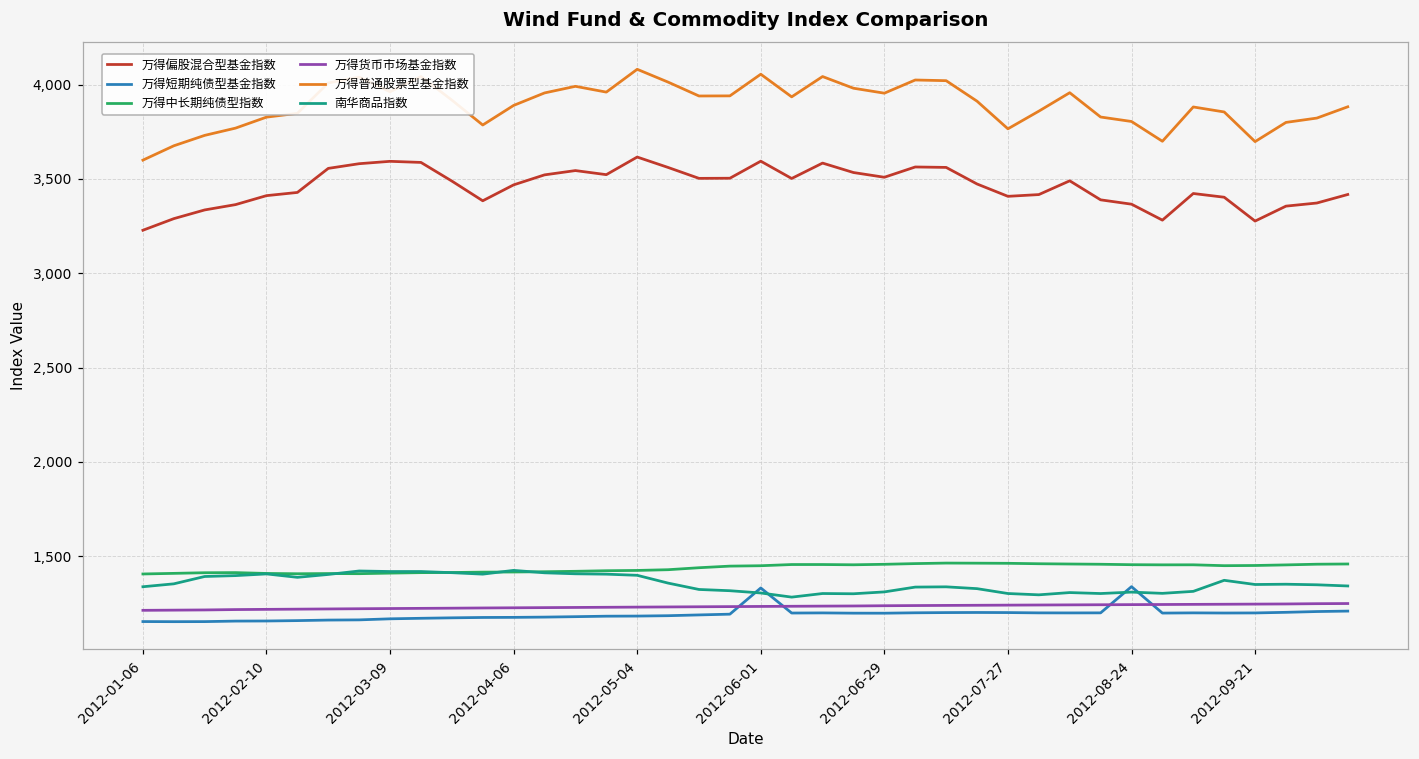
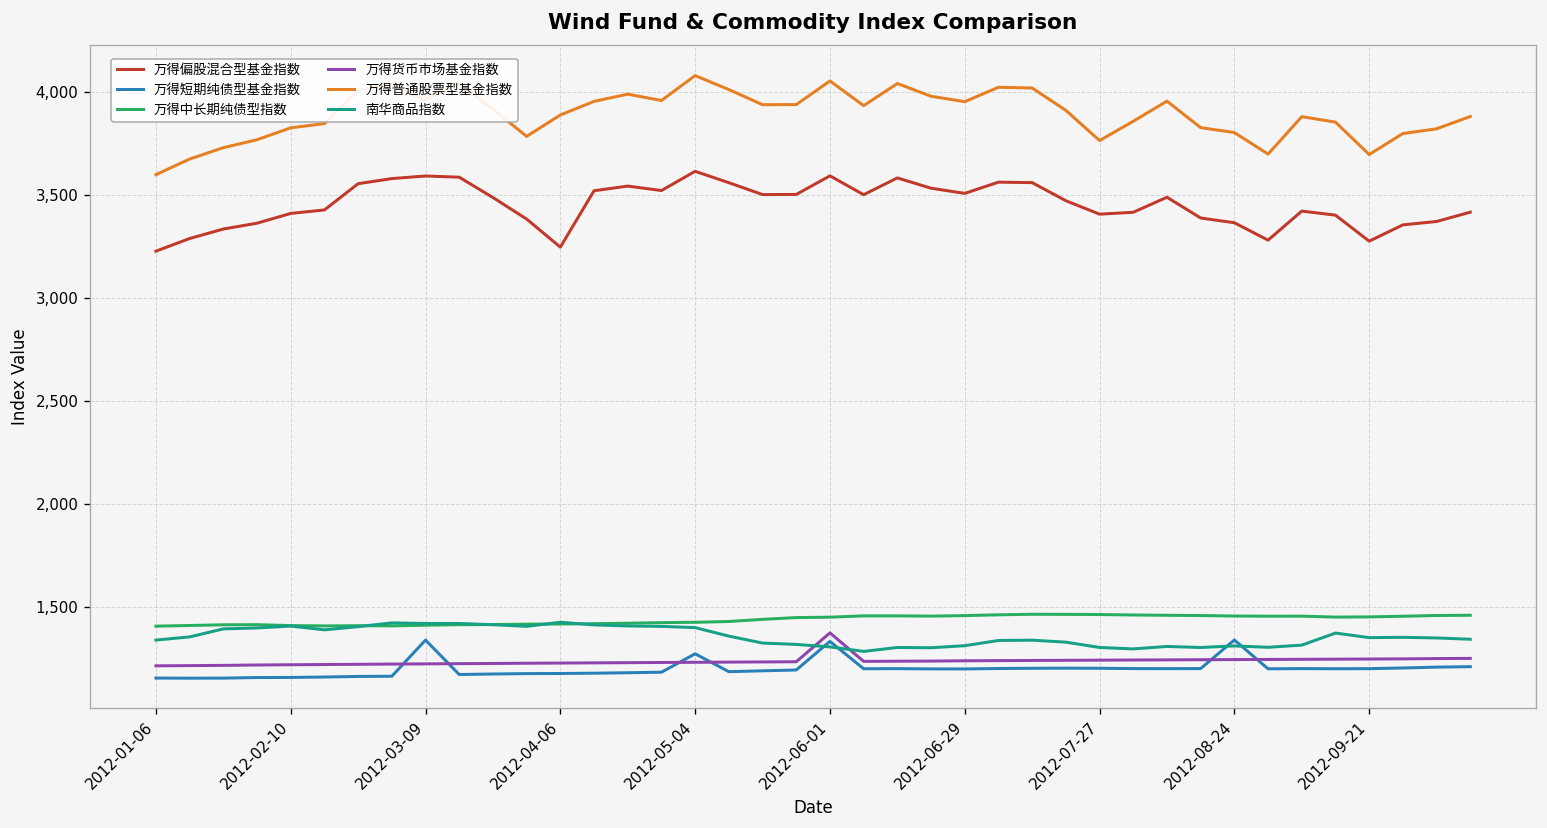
万得短期纯债型基金指数, 2012-03-09: 1,170 -> 1,340
万得偏股混合型基金指数, 2012-04-06: 3,470 -> 3,250
万得短期纯债型基金指数, 2012-05-04: 1,180 -> 1,270
万得货币市场基金指数, 2012-06-01: 1,230 -> 1,370
